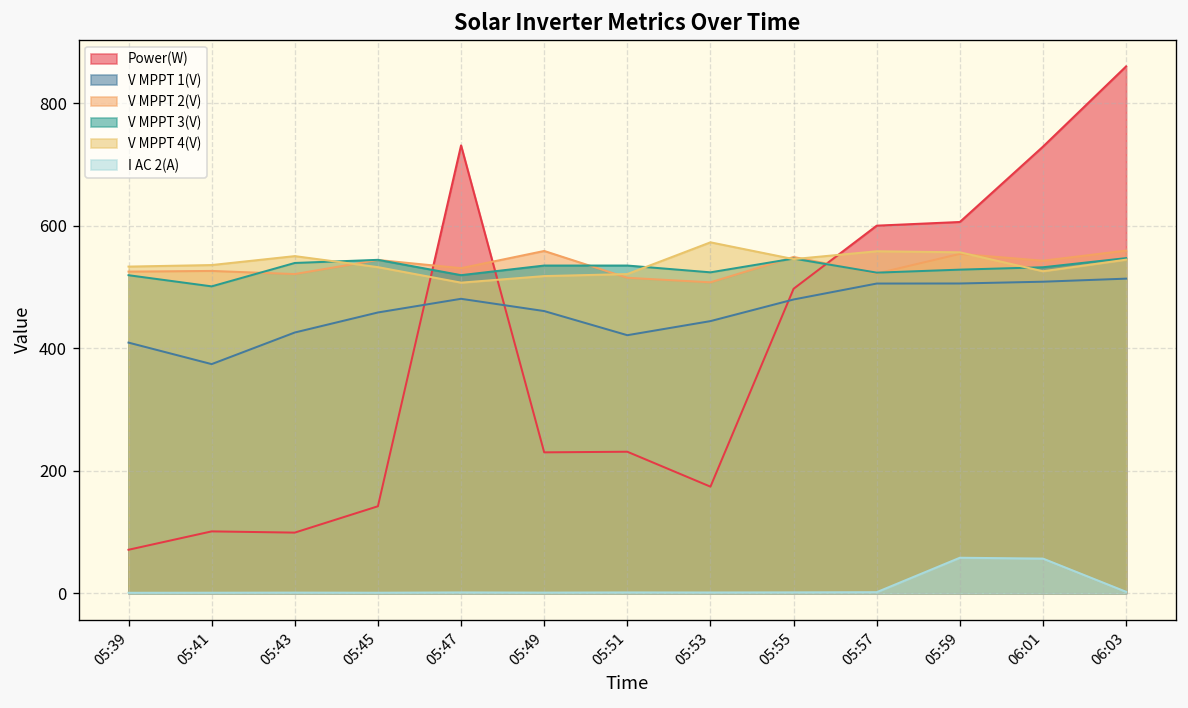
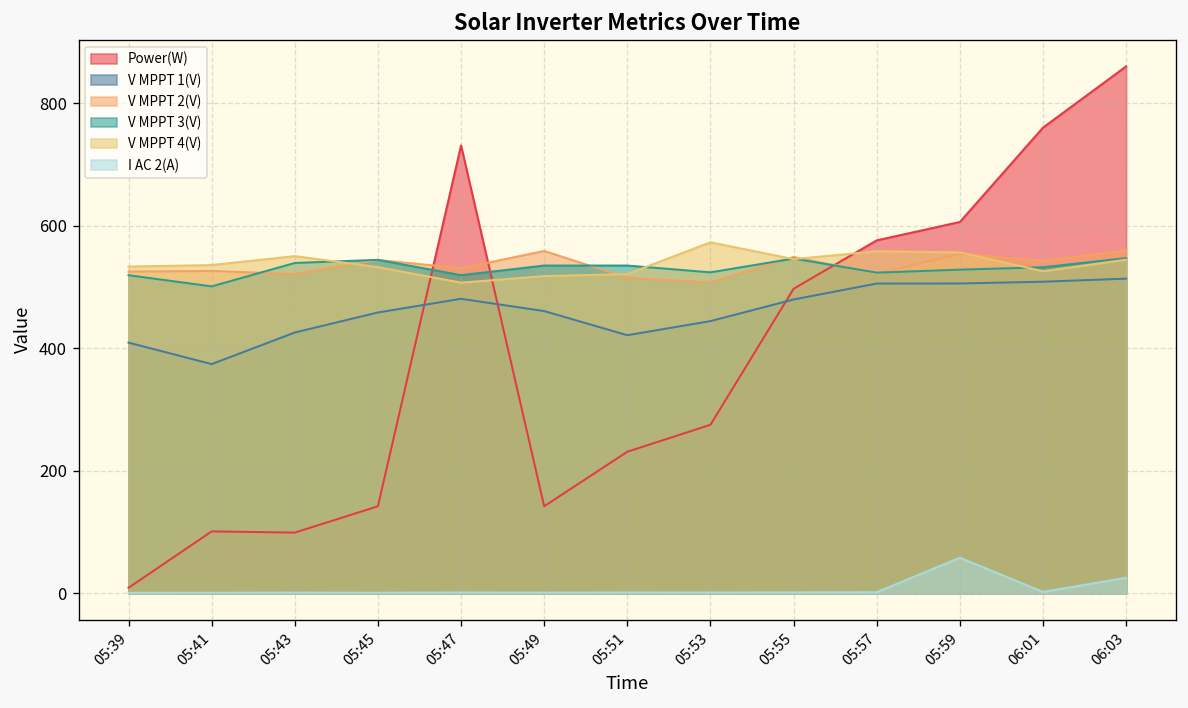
Power(W), 05:39: 70 -> 10
Power(W), 05:49: 230 -> 140
Power(W), 05:53: 170 -> 280
Power(W), 05:57: 600 -> 580
Power(W), 06:01: 730 -> 760
I AC 2(A), 06:01: 60 -> 0
I AC 2(A), 06:03: 0 -> 30
